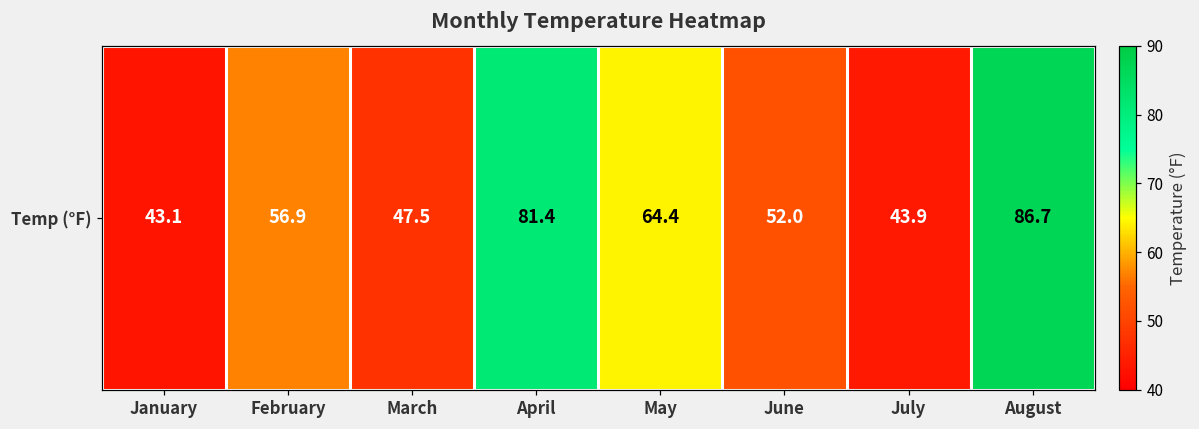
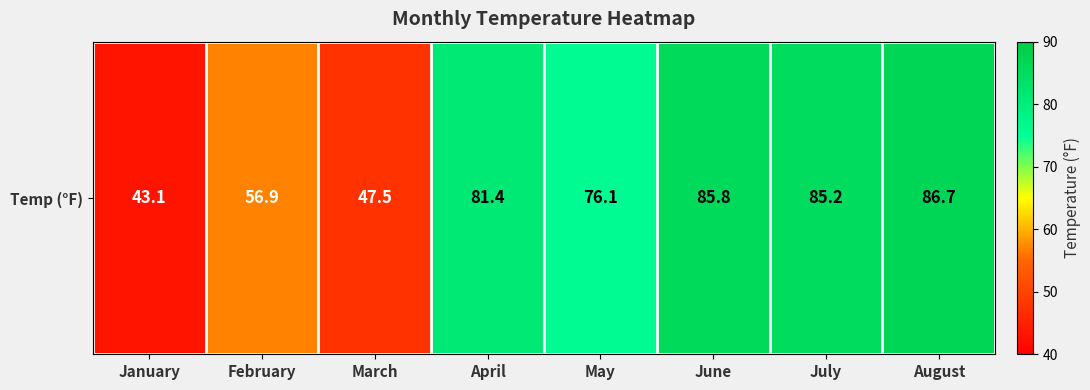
Temp (°F), May: 64.4 -> 76.1
Temp (°F), June: 52.0 -> 85.8
Temp (°F), July: 43.9 -> 85.2
